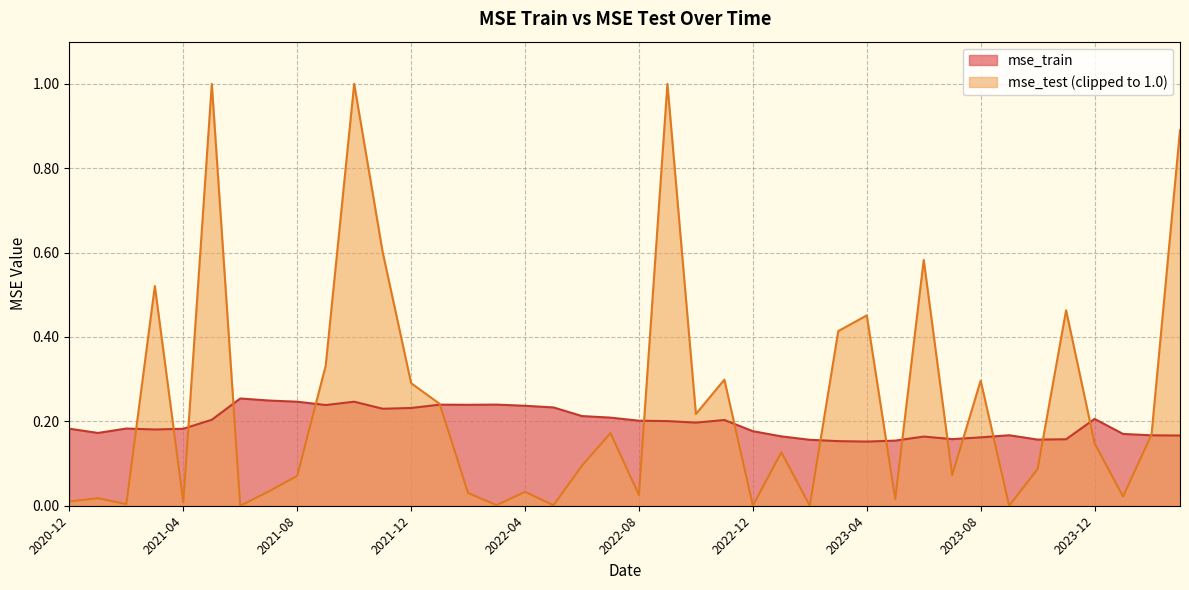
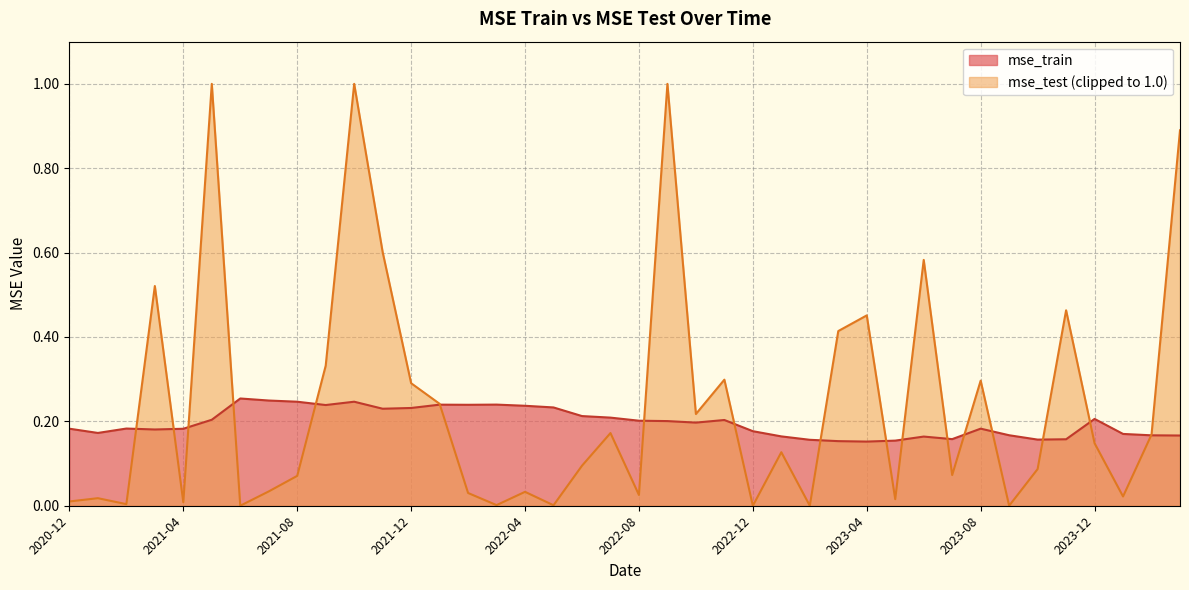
mse_train, 2023-08: 0.16 -> 0.18
